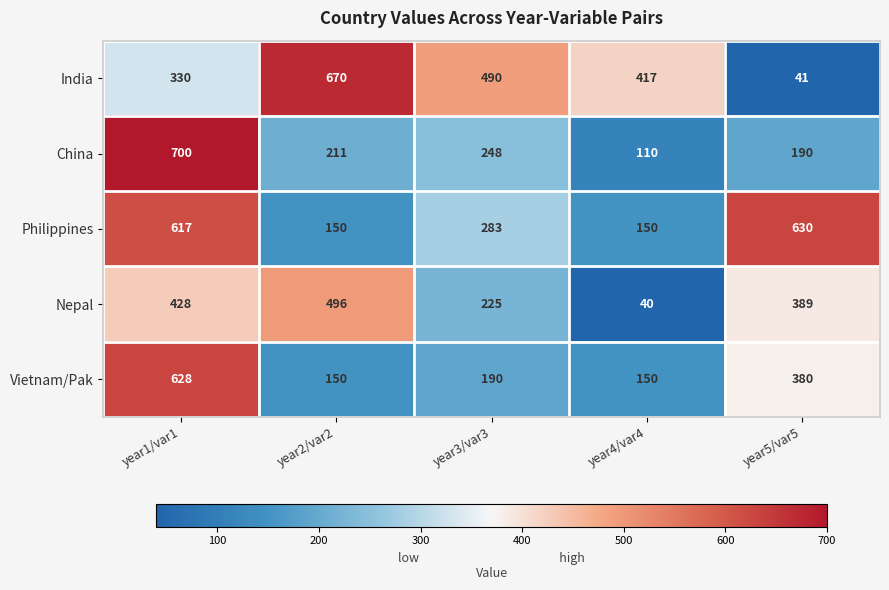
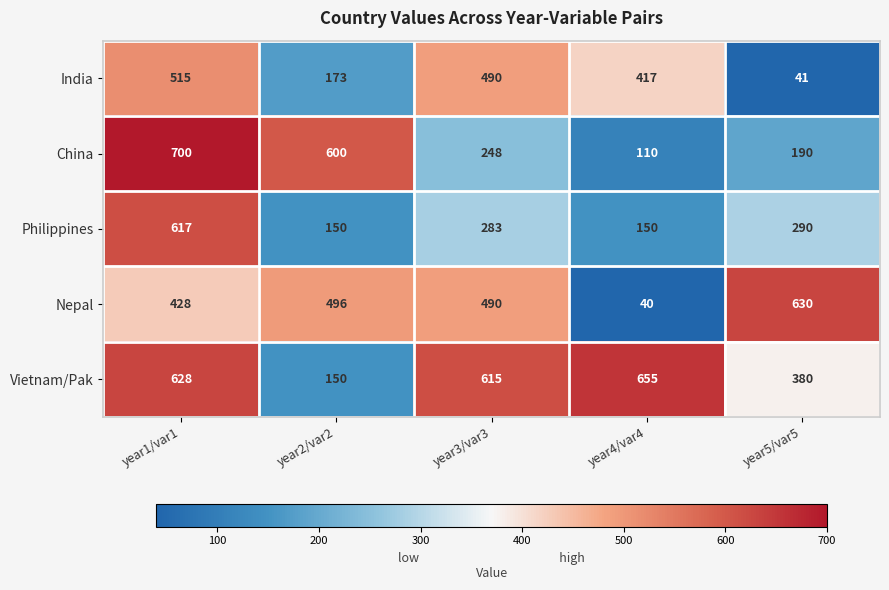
India, year1/var1: 330 -> 515
India, year2/var2: 670 -> 173
China, year2/var2: 211 -> 600
Philippines, year5/var5: 630 -> 290
Nepal, year3/var3: 225 -> 490
Nepal, year5/var5: 389 -> 630
Vietnam/Pak, year3/var3: 190 -> 615
Vietnam/Pak, year4/var4: 150 -> 655
